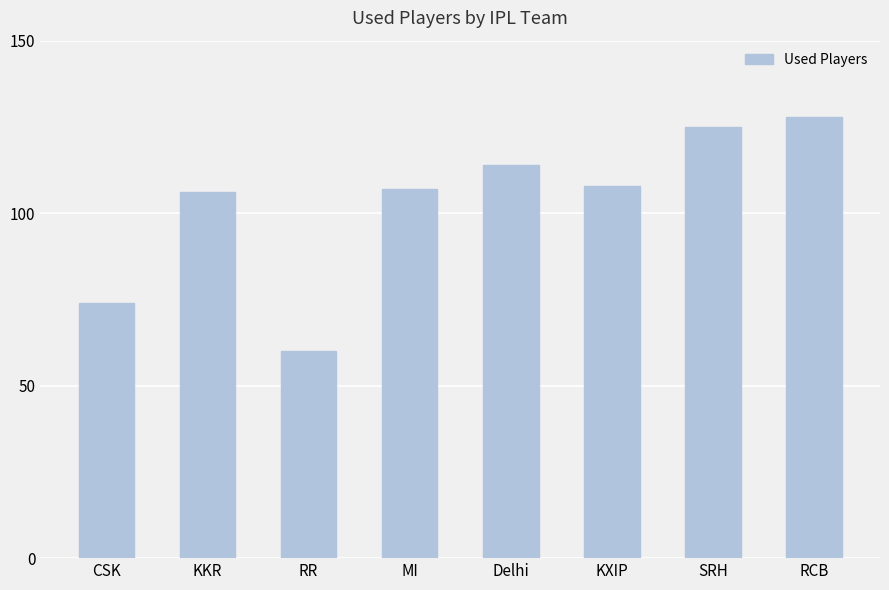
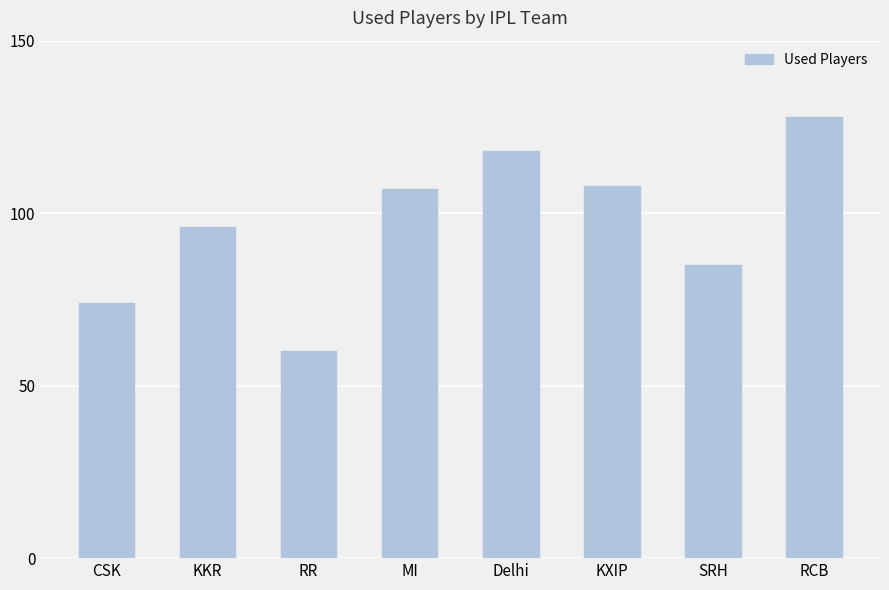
KKR: 106 -> 96
Delhi: 114 -> 118
SRH: 125 -> 85
